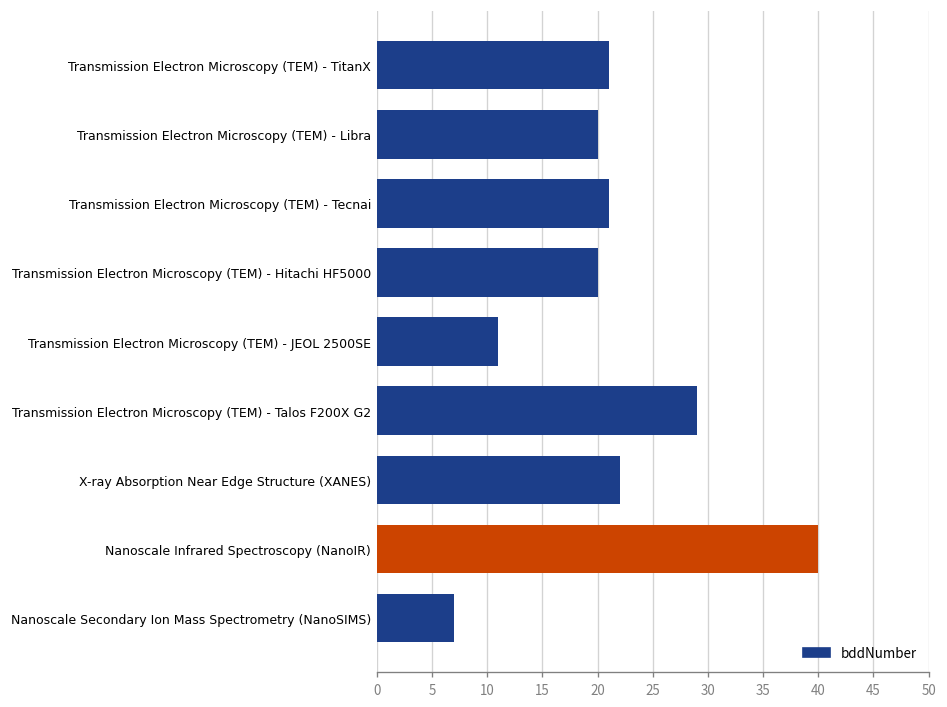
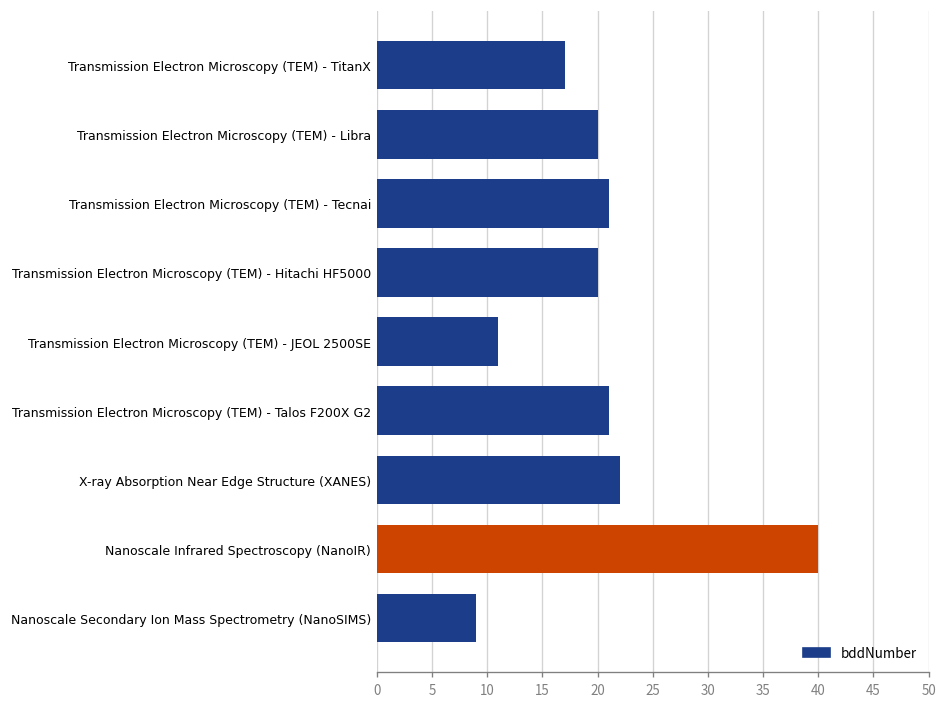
Transmission Electron Microscopy (TEM) - TitanX: 21 -> 17
Transmission Electron Microscopy (TEM) - Talos F200X G2: 29 -> 21
Nanoscale Secondary Ion Mass Spectrometry (NanoSIMS): 7 -> 9
